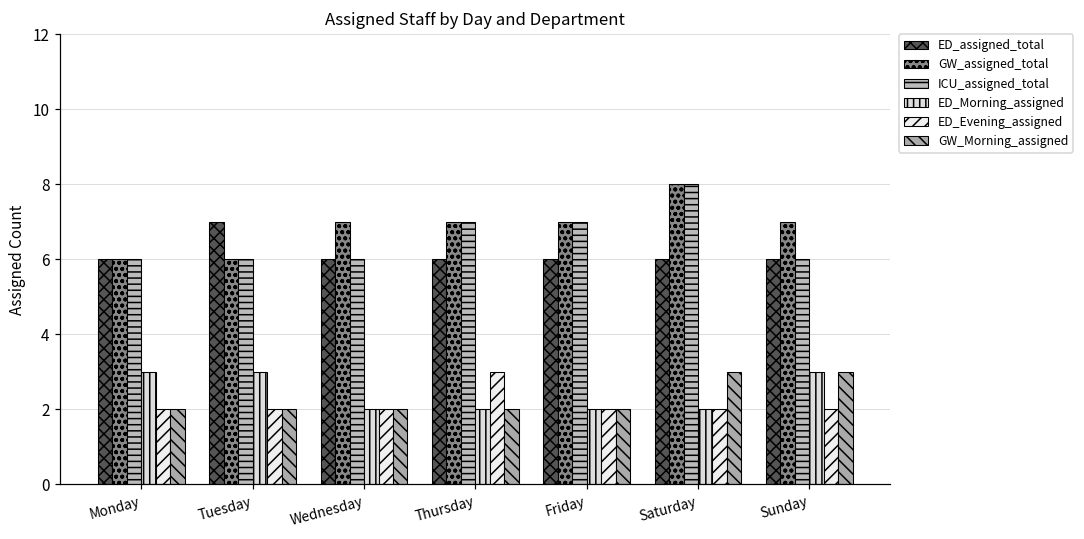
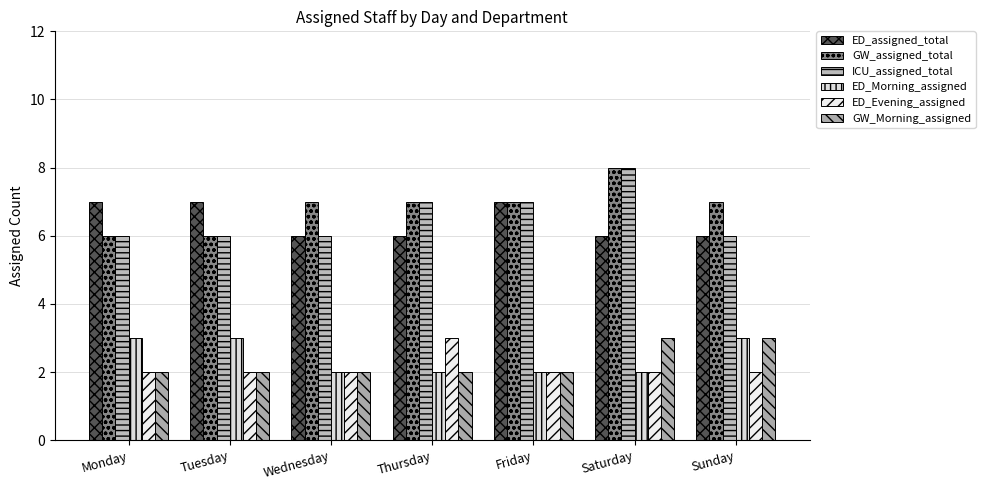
ED_assigned_total, Monday: 6 -> 7
ED_assigned_total, Friday: 6 -> 7
